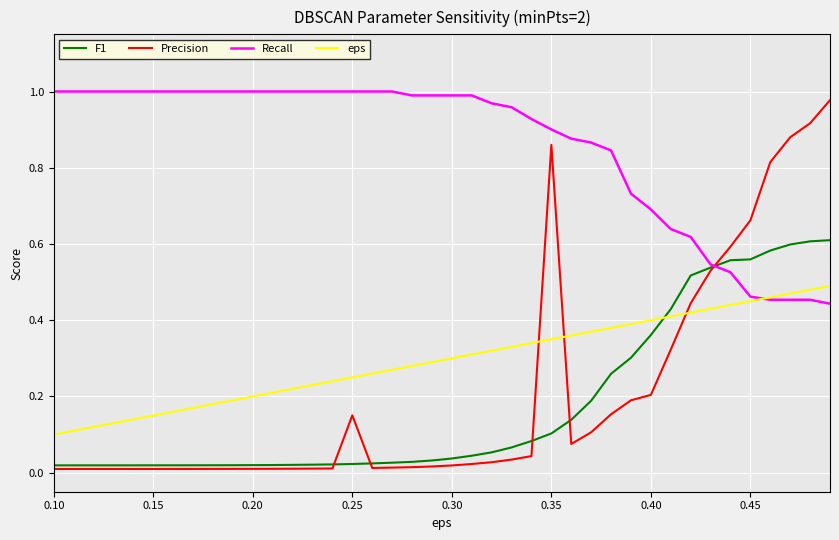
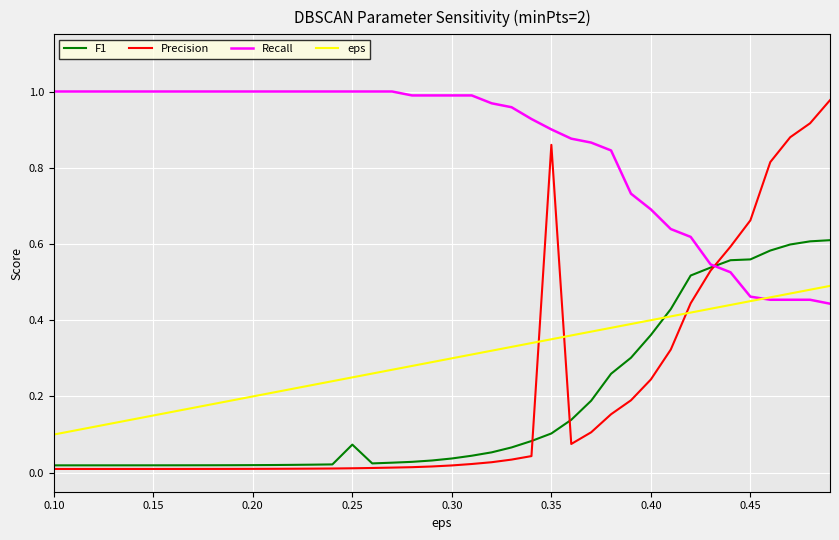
F1, 0.25: 0.02 -> 0.07
Precision, 0.25: 0.15 -> 0.01
Precision, 0.40: 0.20 -> 0.24
